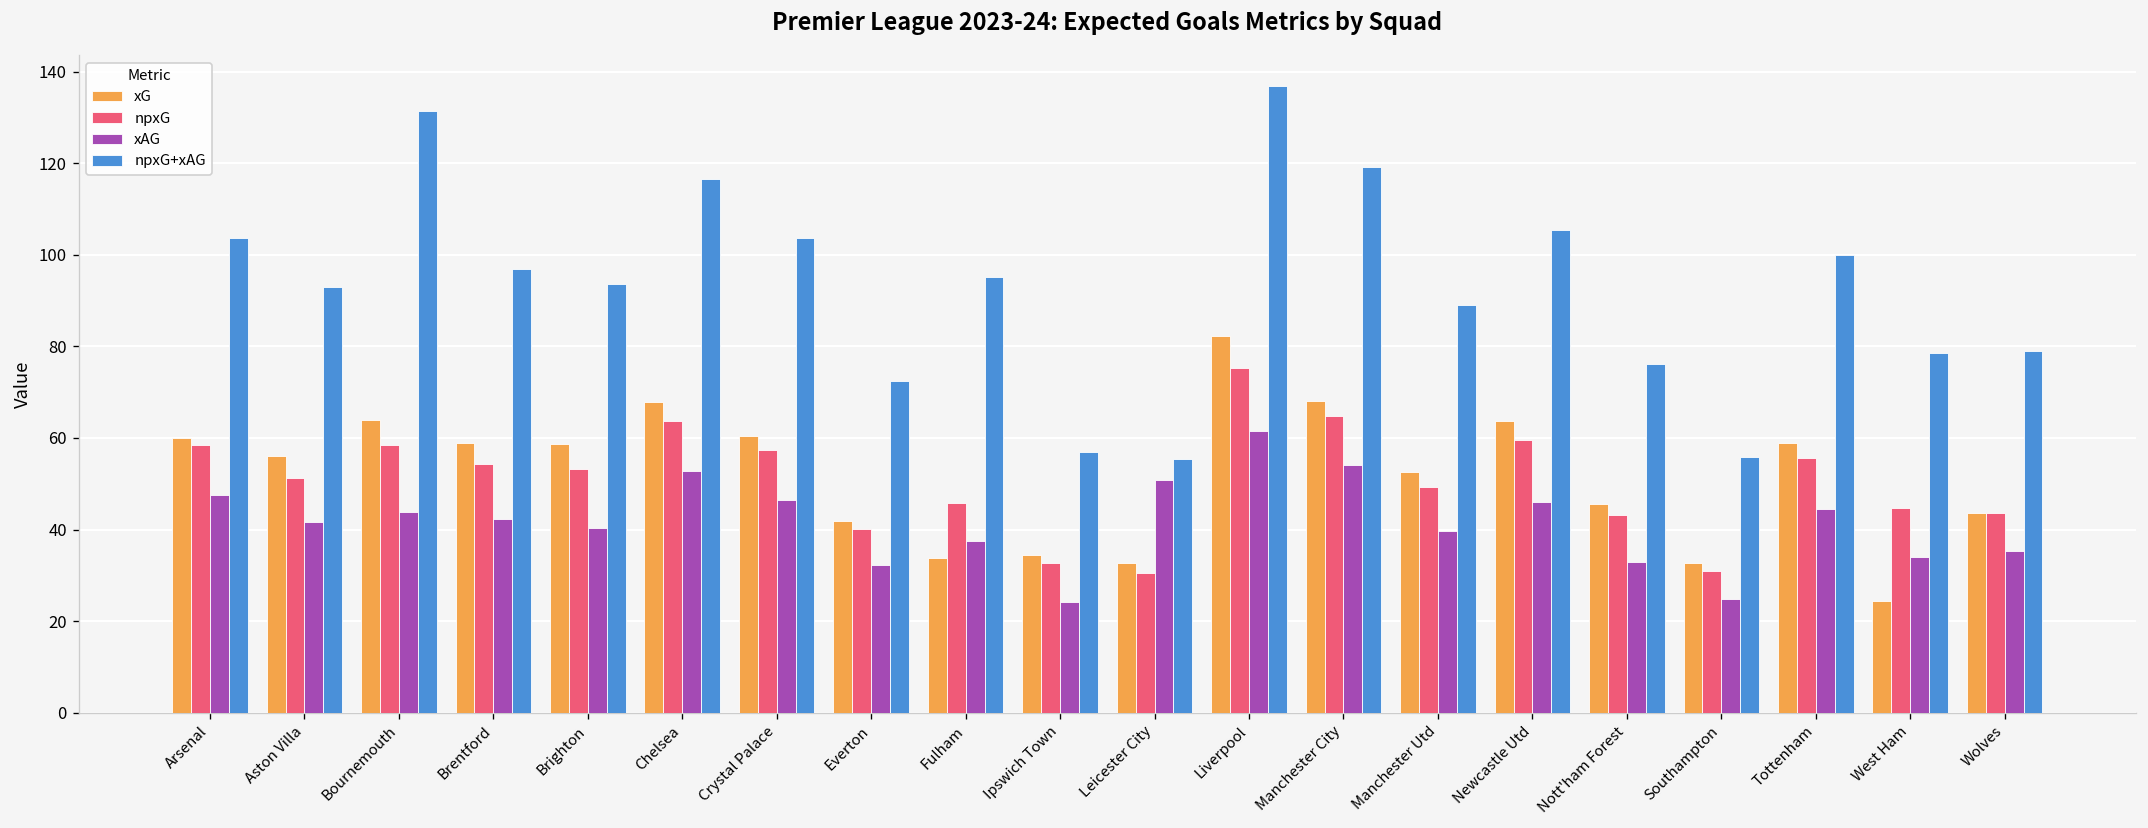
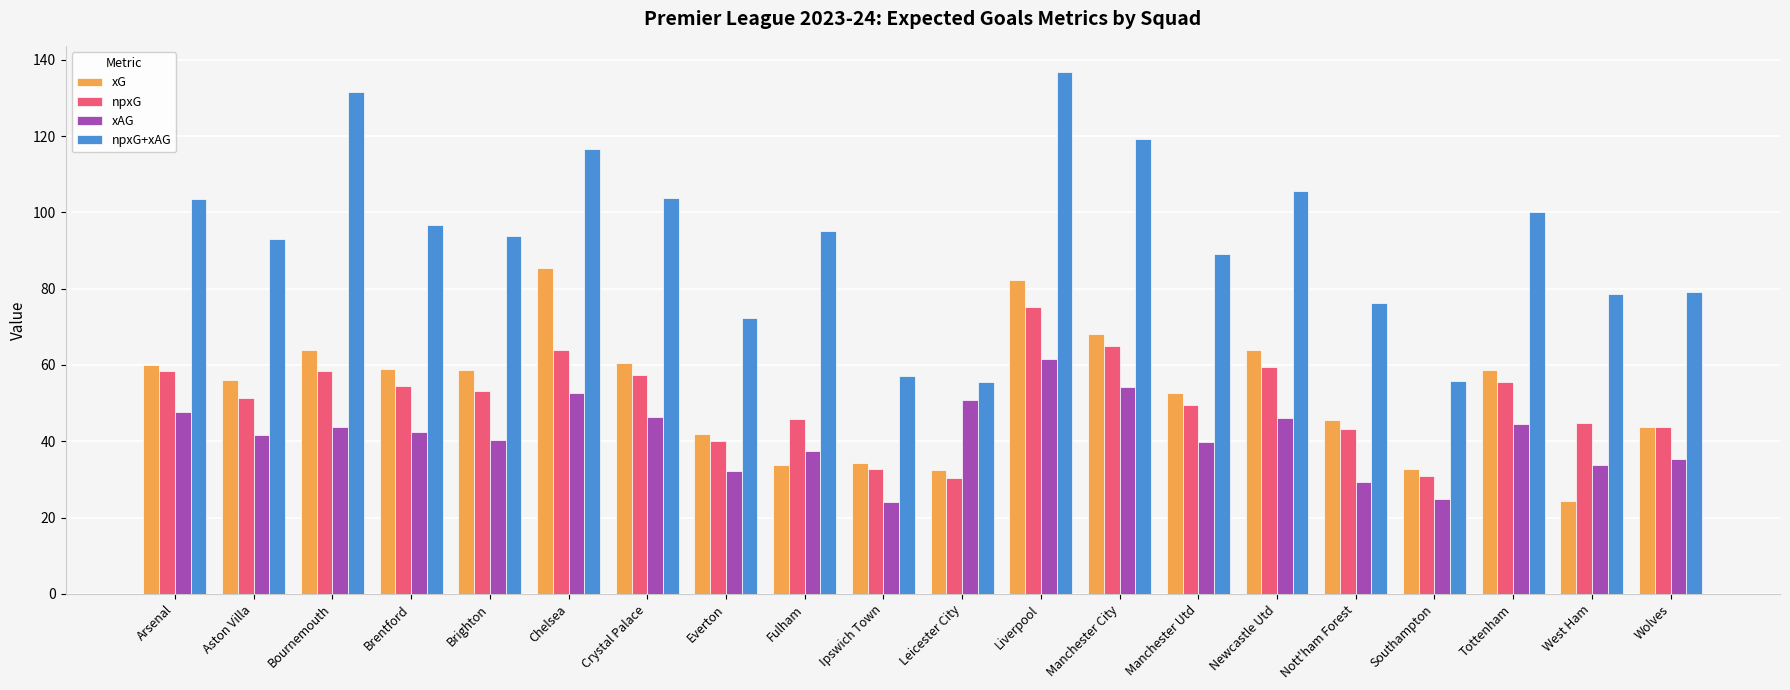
xG, Chelsea: 68 -> 85
xAG, Nott'ham Forest: 33 -> 29
